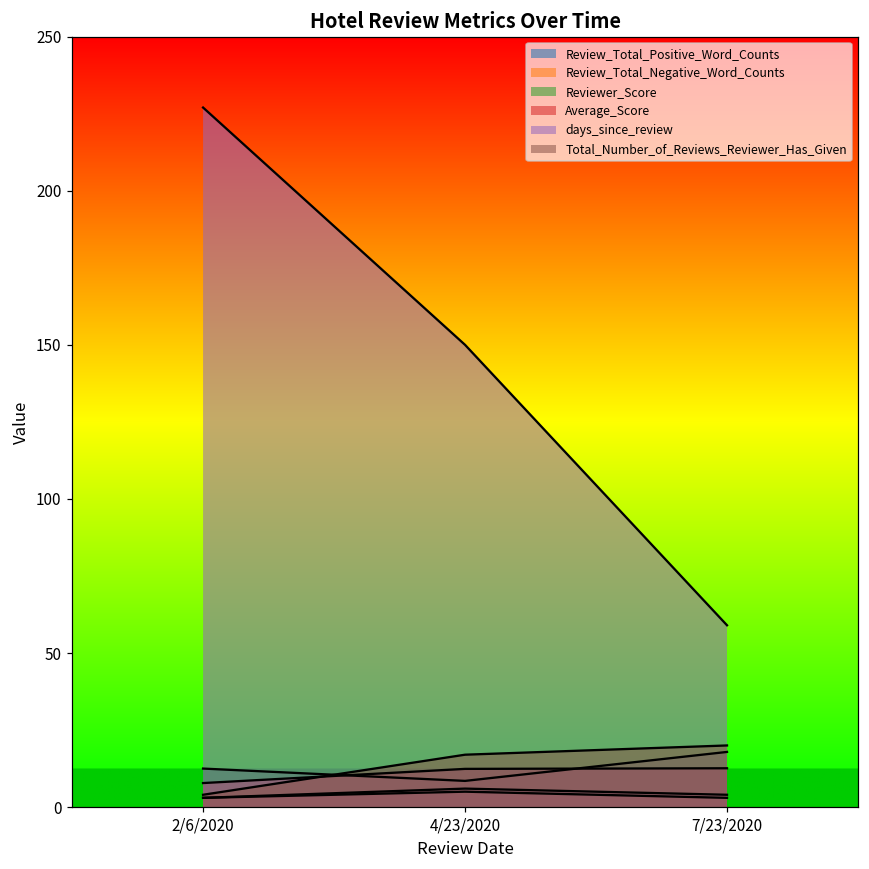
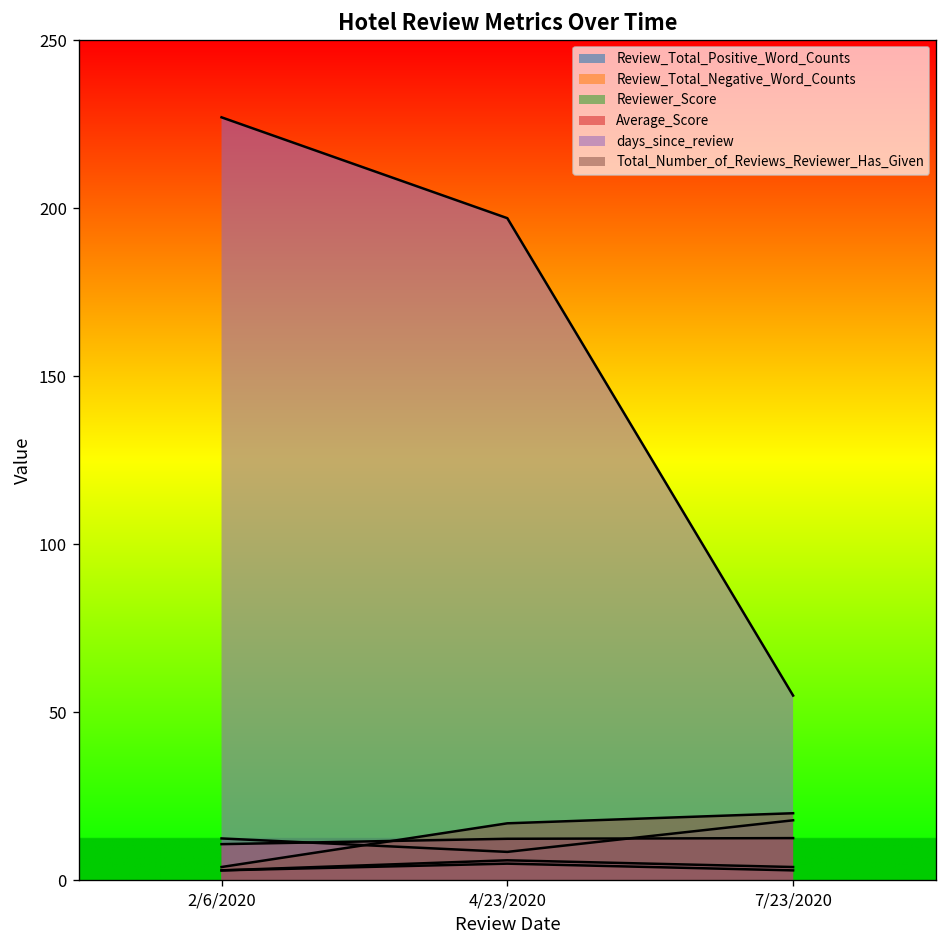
Average_Score, 2/6/2020: 8 -> 11
days_since_review, 4/23/2020: 150 -> 197
days_since_review, 7/23/2020: 59 -> 55
